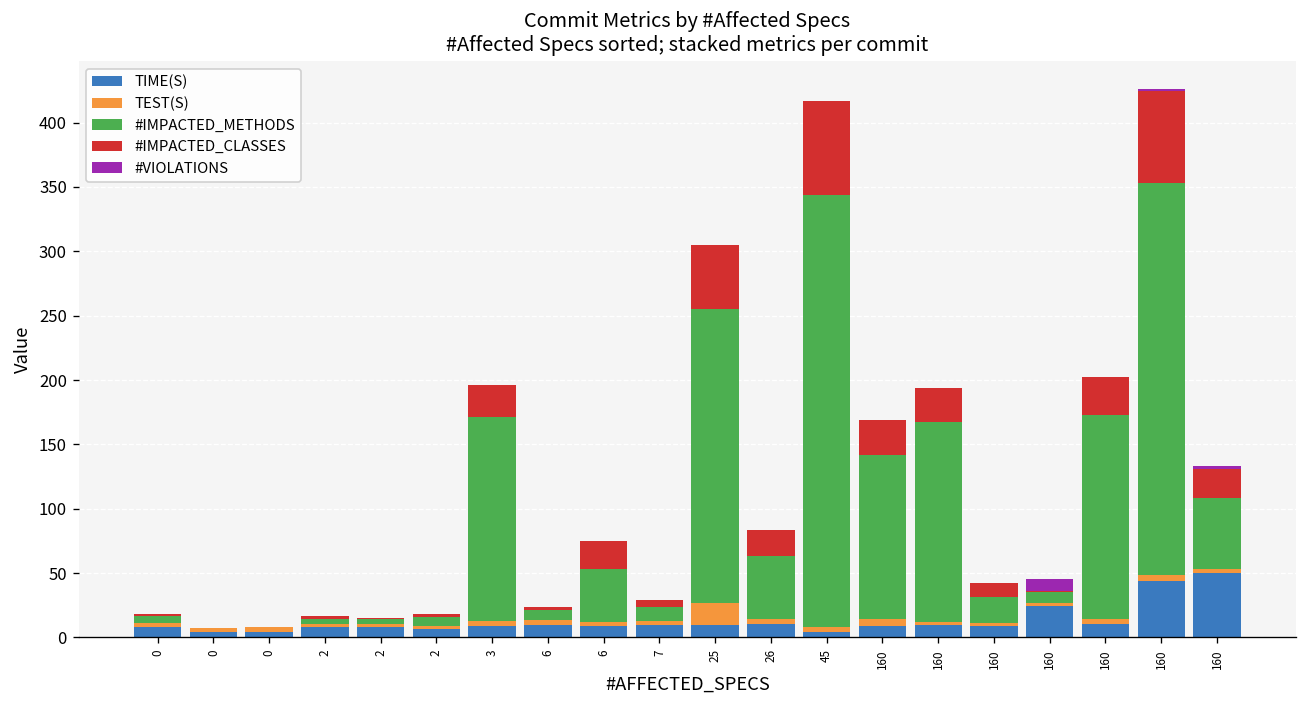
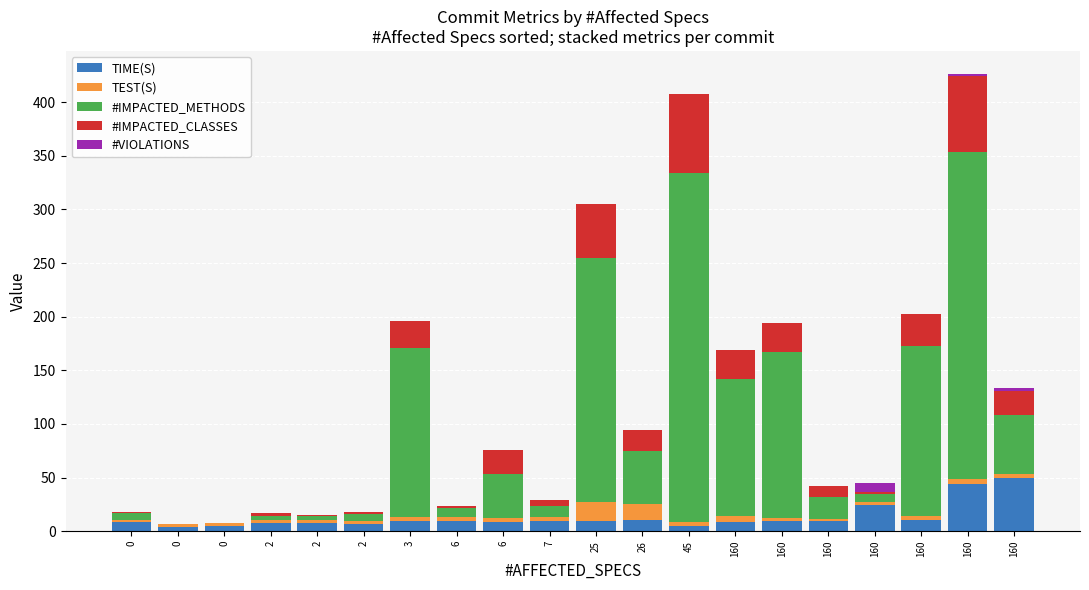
TEST(S), 26: 4 -> 15
#IMPACTED_METHODS, 45: 335 -> 326
